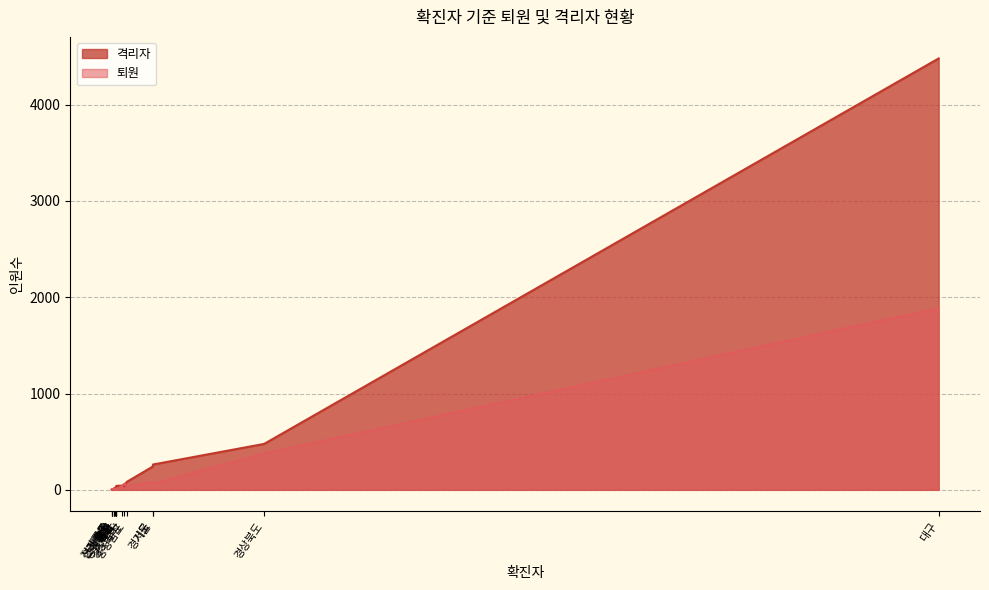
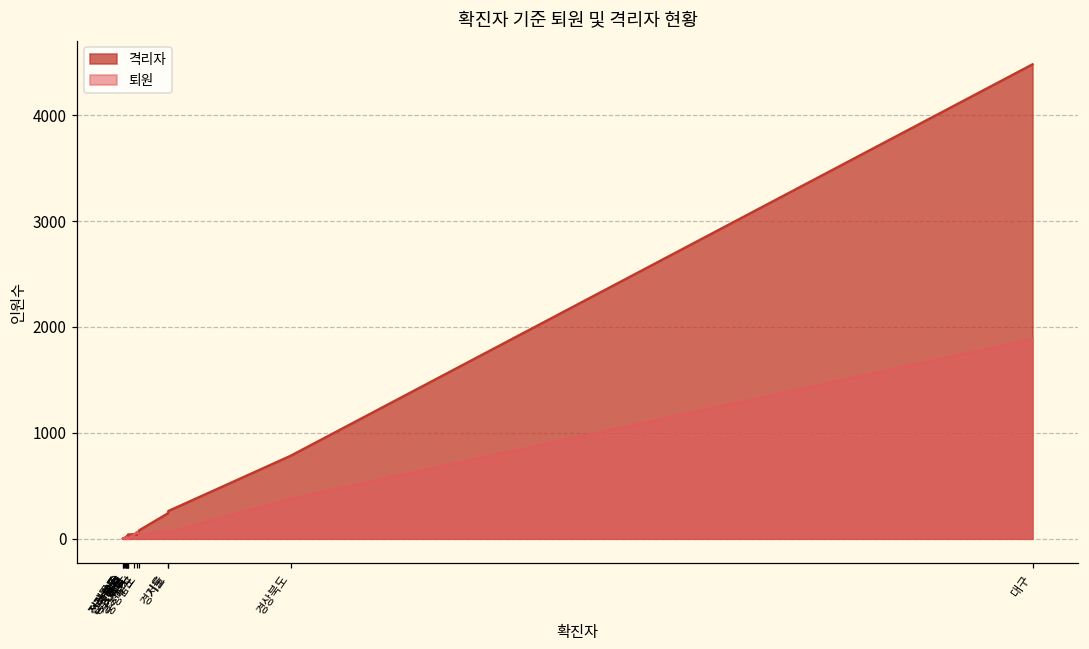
격리자, 경상북도: 500 -> 800
